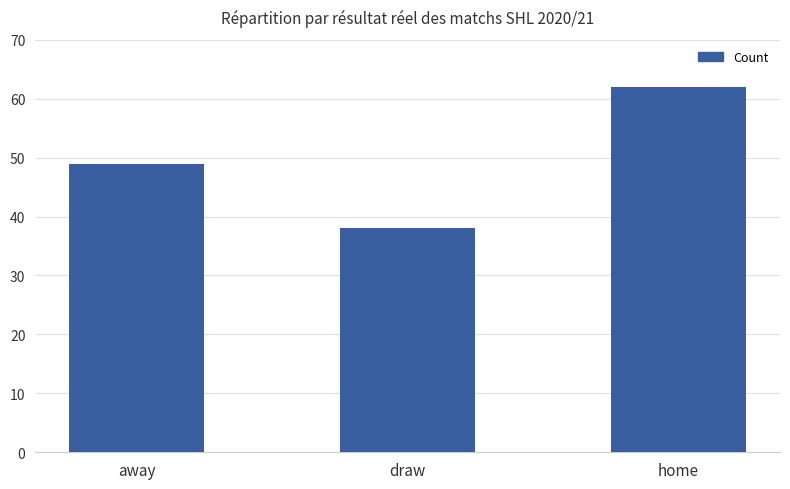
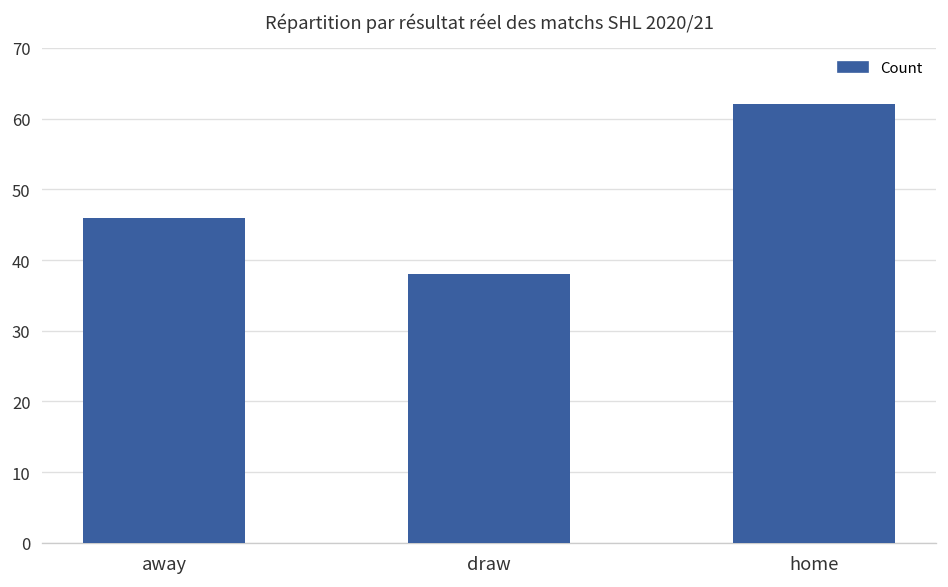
away: 49 -> 46
